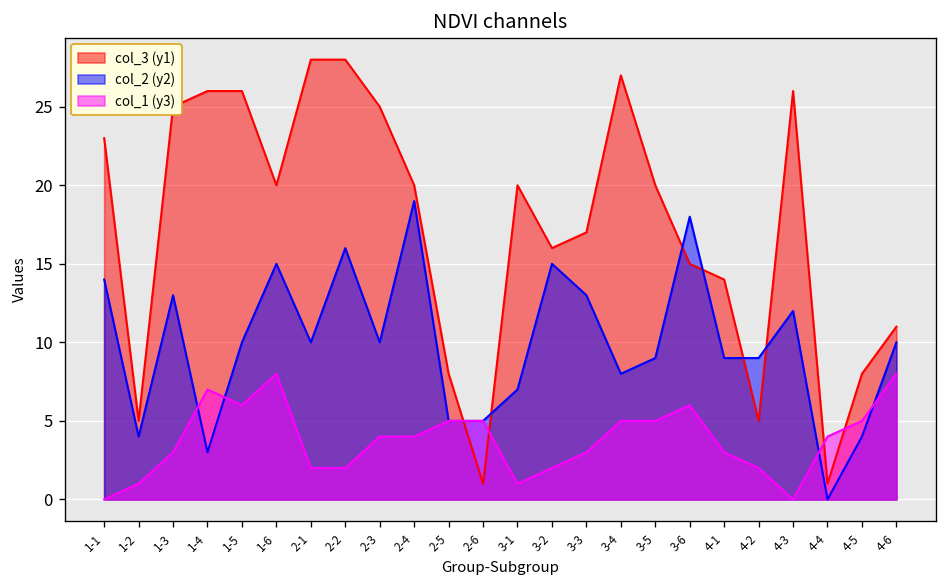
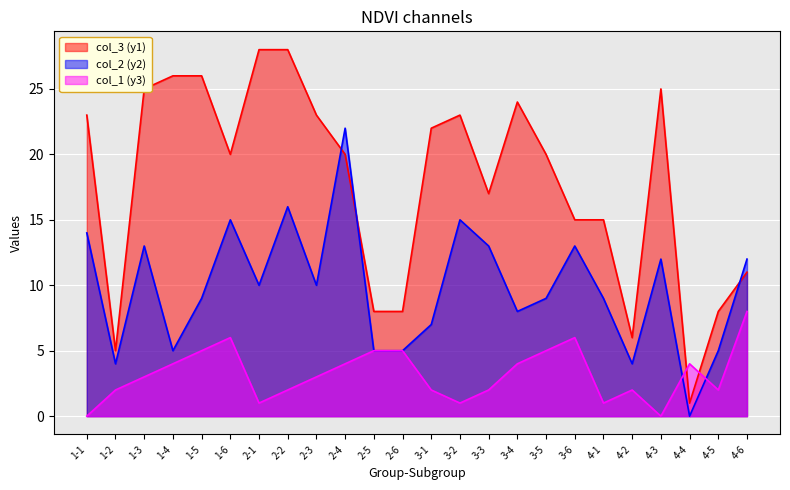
col_1 (y3), 1-2: 1 -> 2
col_2 (y2), 1-4: 3 -> 5
col_1 (y3), 1-4: 7 -> 4
col_2 (y2), 1-5: 10 -> 9
col_1 (y3), 1-5: 6 -> 5
col_1 (y3), 1-6: 8 -> 6
col_1 (y3), 2-1: 2 -> 1
col_3 (y1), 2-3: 25 -> 23
col_1 (y3), 2-3: 4 -> 3
col_2 (y2), 2-4: 19 -> 22
col_3 (y1), 2-6: 1 -> 8
col_3 (y1), 3-1: 20 -> 22
col_1 (y3), 3-1: 1 -> 2
col_3 (y1), 3-2: 16 -> 23
col_1 (y3), 3-2: 2 -> 1
col_1 (y3), 3-3: 3 -> 2
col_3 (y1), 3-4: 27 -> 24
col_1 (y3), 3-4: 5 -> 4
col_2 (y2), 3-6: 18 -> 13
col_3 (y1), 4-1: 14 -> 15
col_1 (y3), 4-1: 3 -> 1
col_3 (y1), 4-2: 5 -> 6
col_2 (y2), 4-2: 9 -> 4
col_3 (y1), 4-3: 26 -> 25
col_2 (y2), 4-5: 4 -> 5
col_1 (y3), 4-5: 5 -> 2
col_2 (y2), 4-6: 10 -> 12
